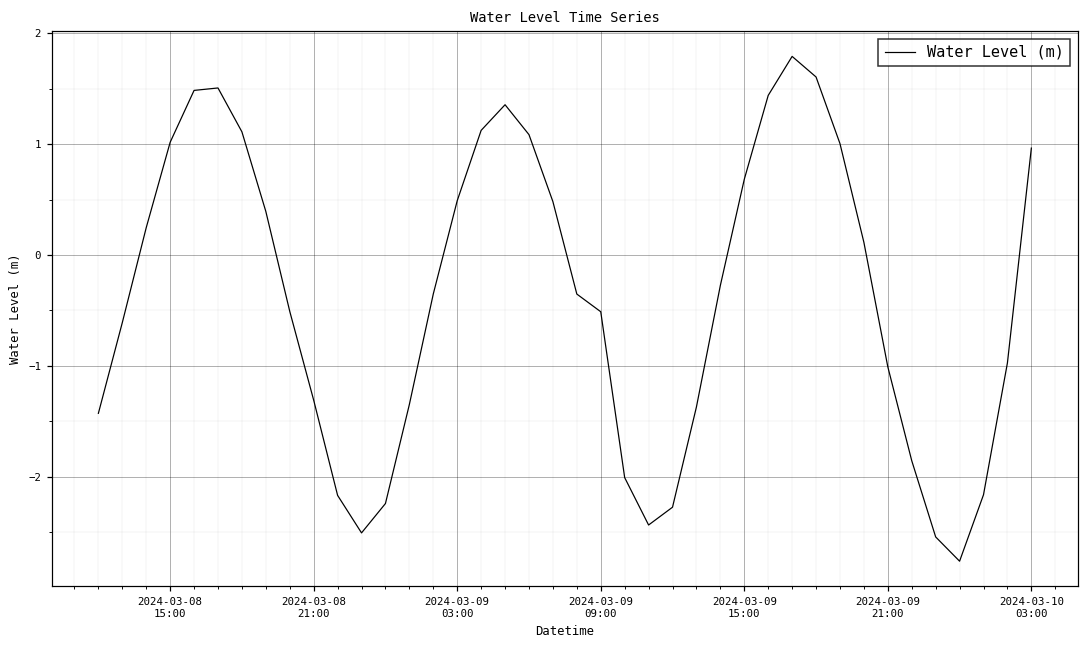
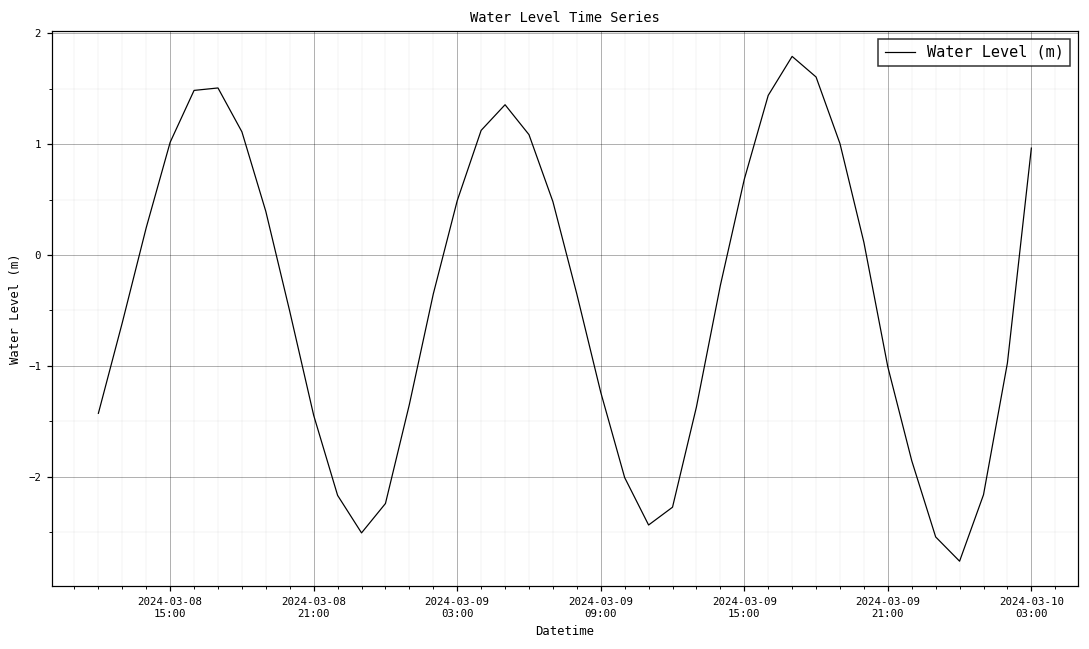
2024-03-08 21:00: -1.31 -> -1.45
2024-03-09 09:00: -0.51 -> -1.24
